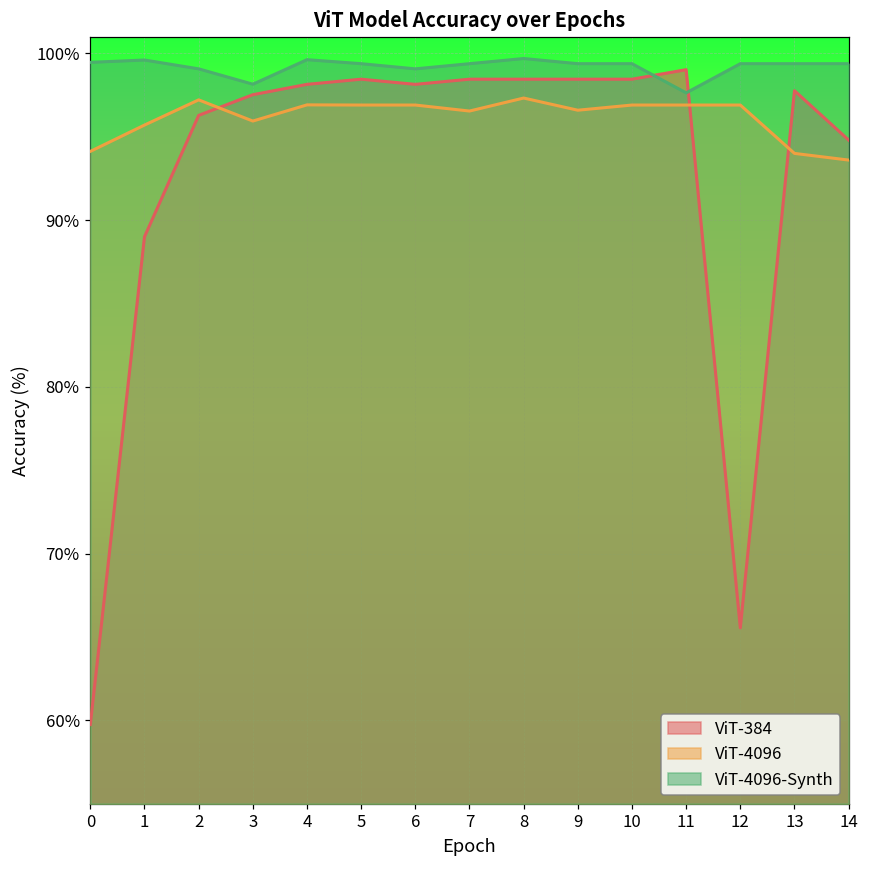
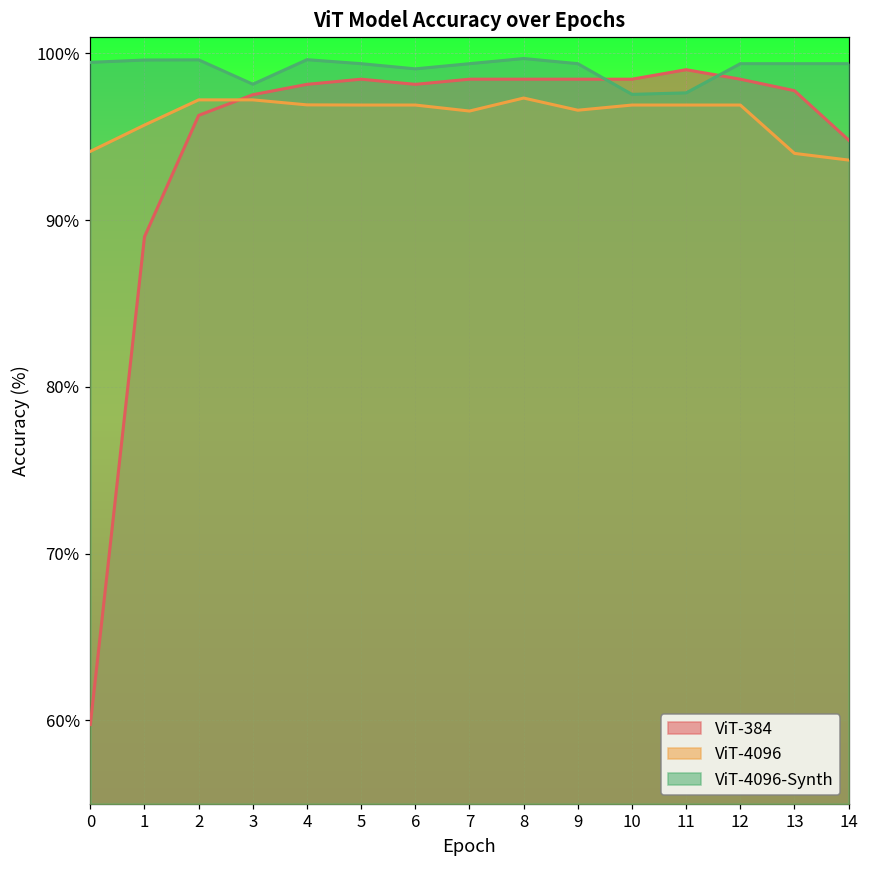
ViT-4096-Synth, 2: 99.1% -> 99.6%
ViT-4096, 3: 95.9% -> 97.2%
ViT-4096-Synth, 10: 99.4% -> 97.5%
ViT-384, 12: 65.6% -> 98.5%
